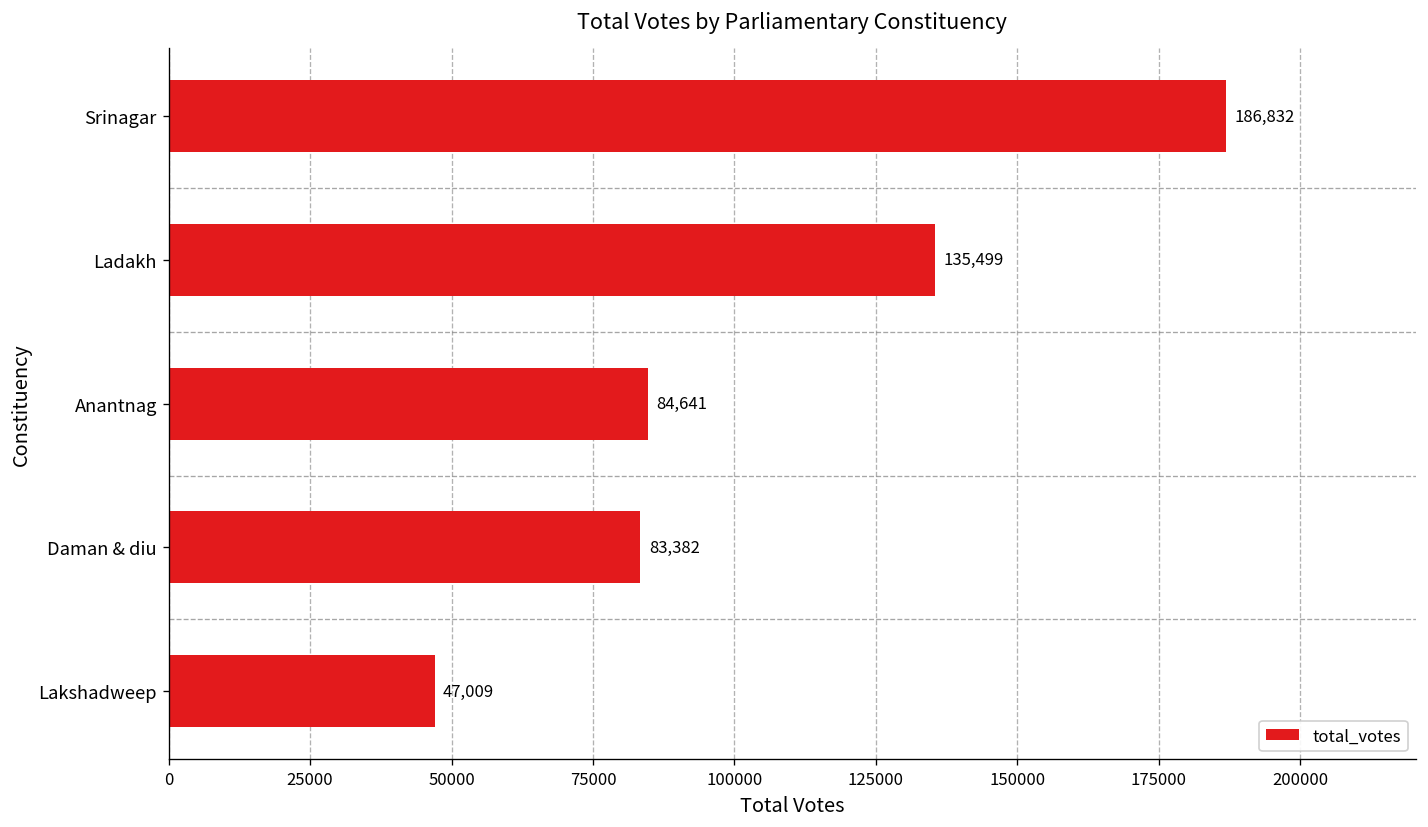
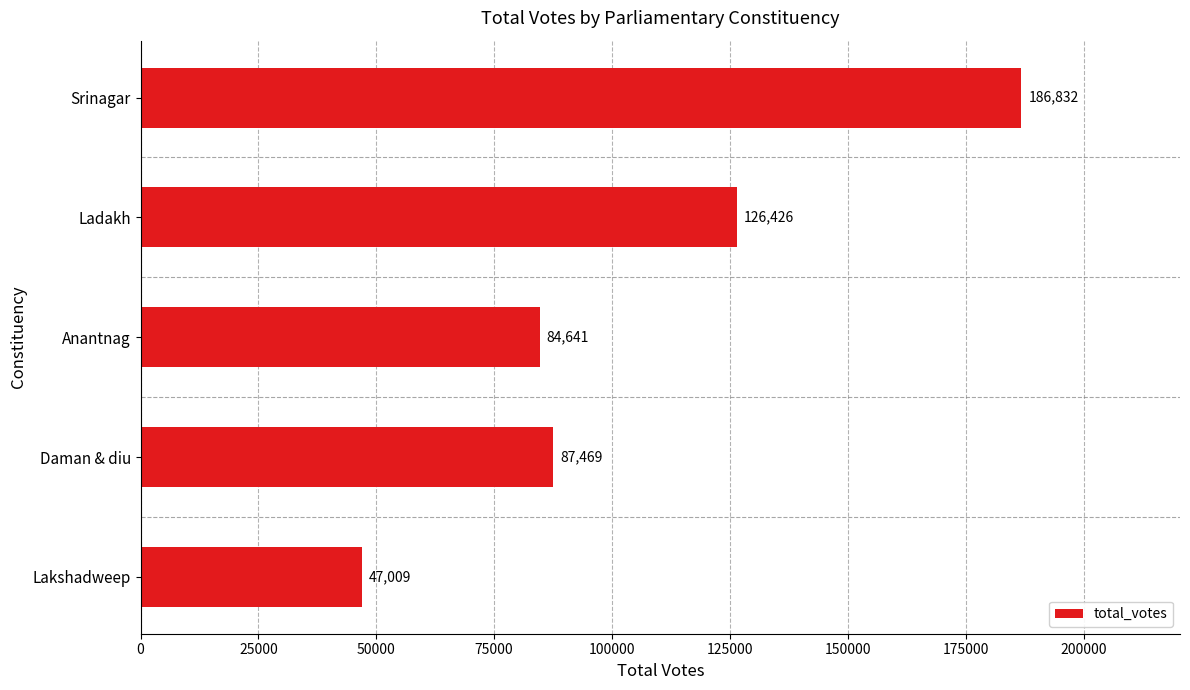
Ladakh: 135,499 -> 126,426
Daman & diu: 83,382 -> 87,469
